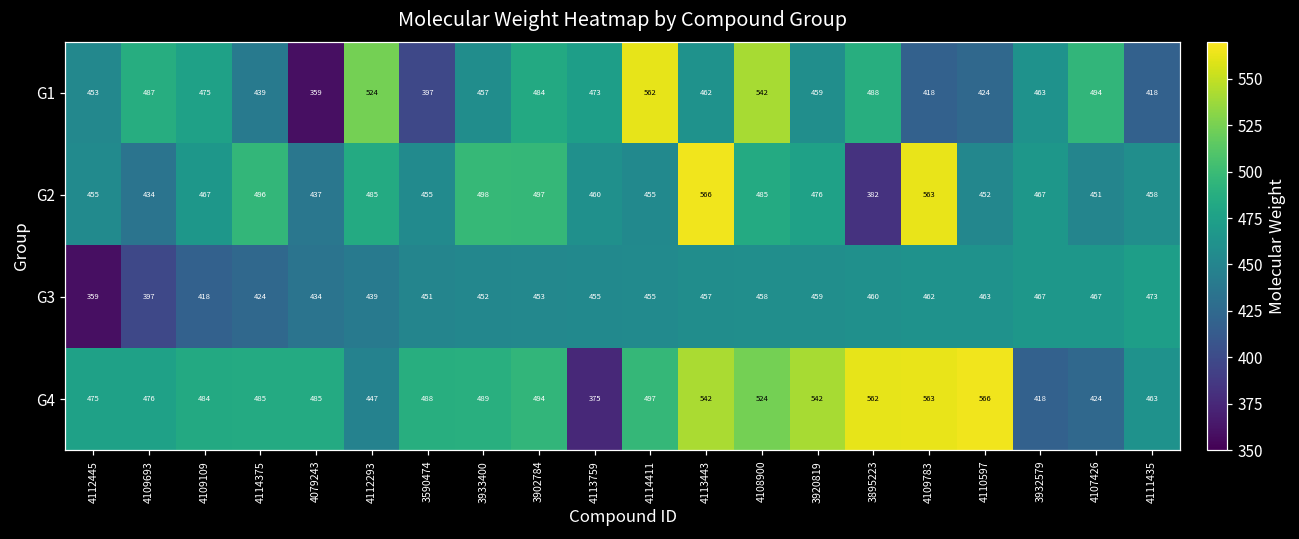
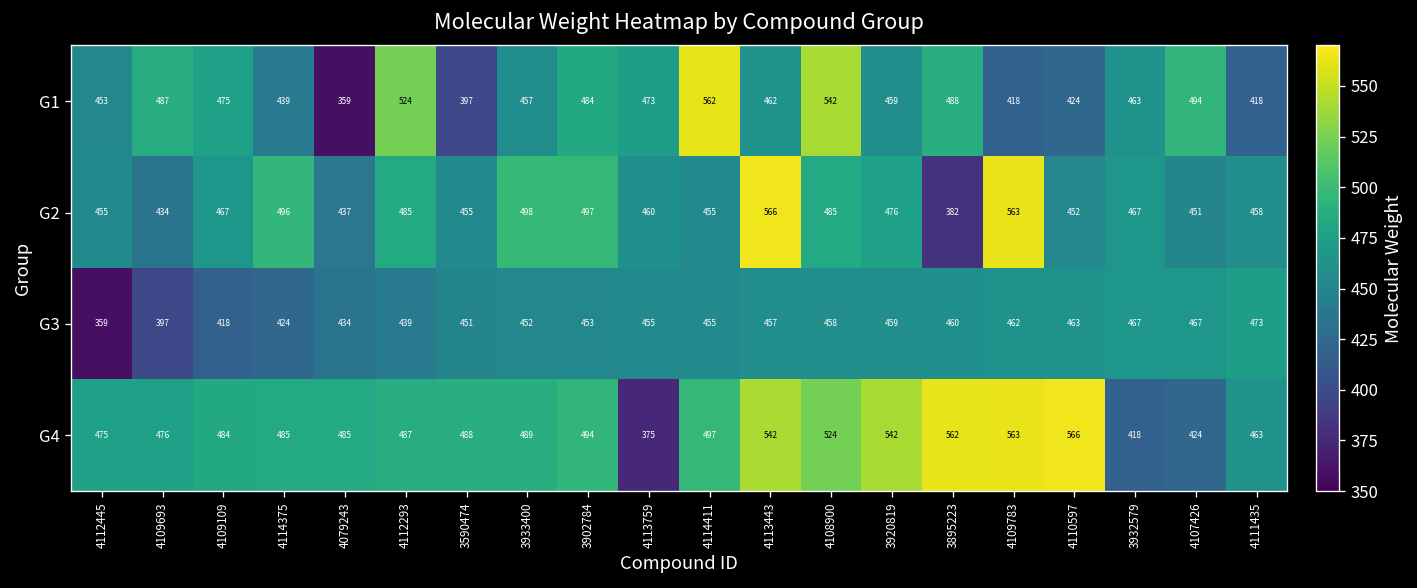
G4, 4112293: 447 -> 487
